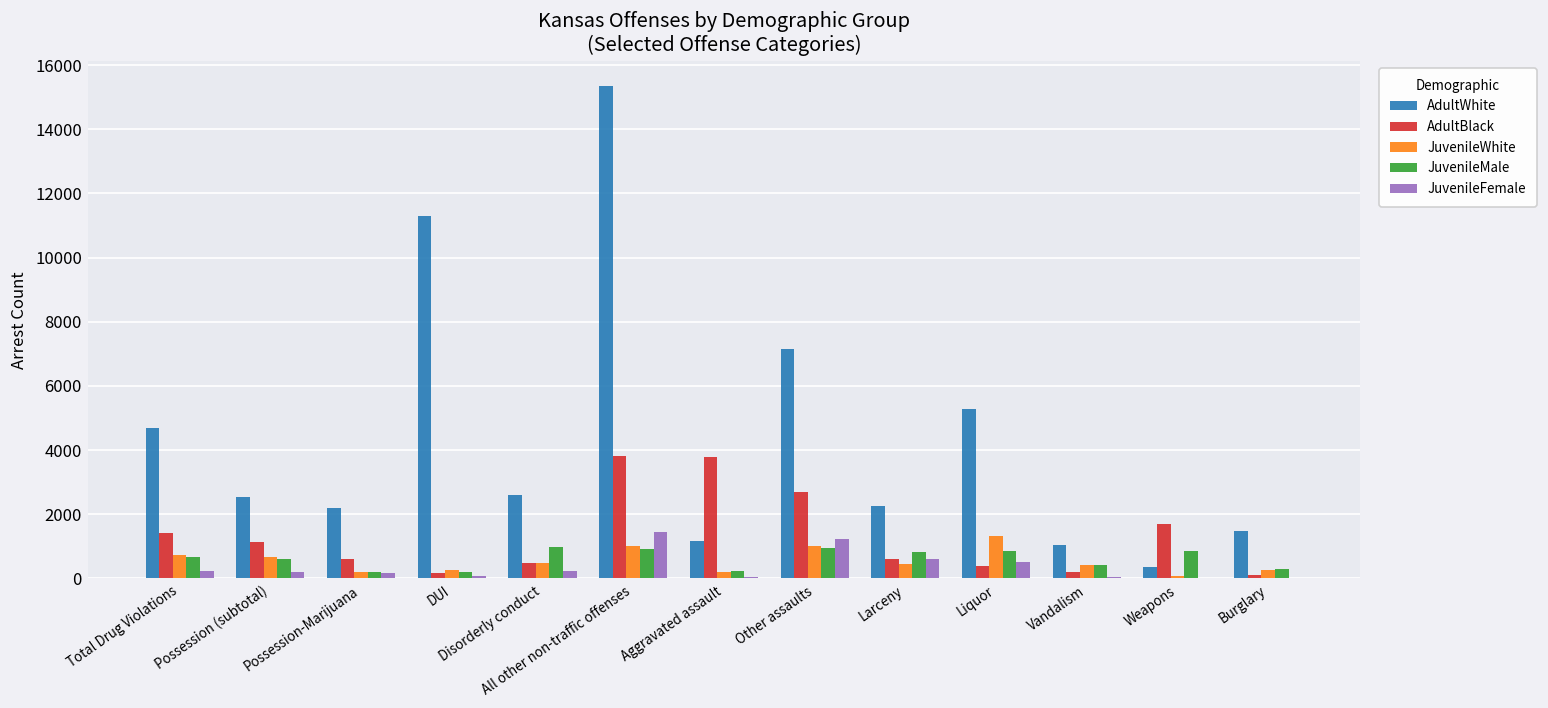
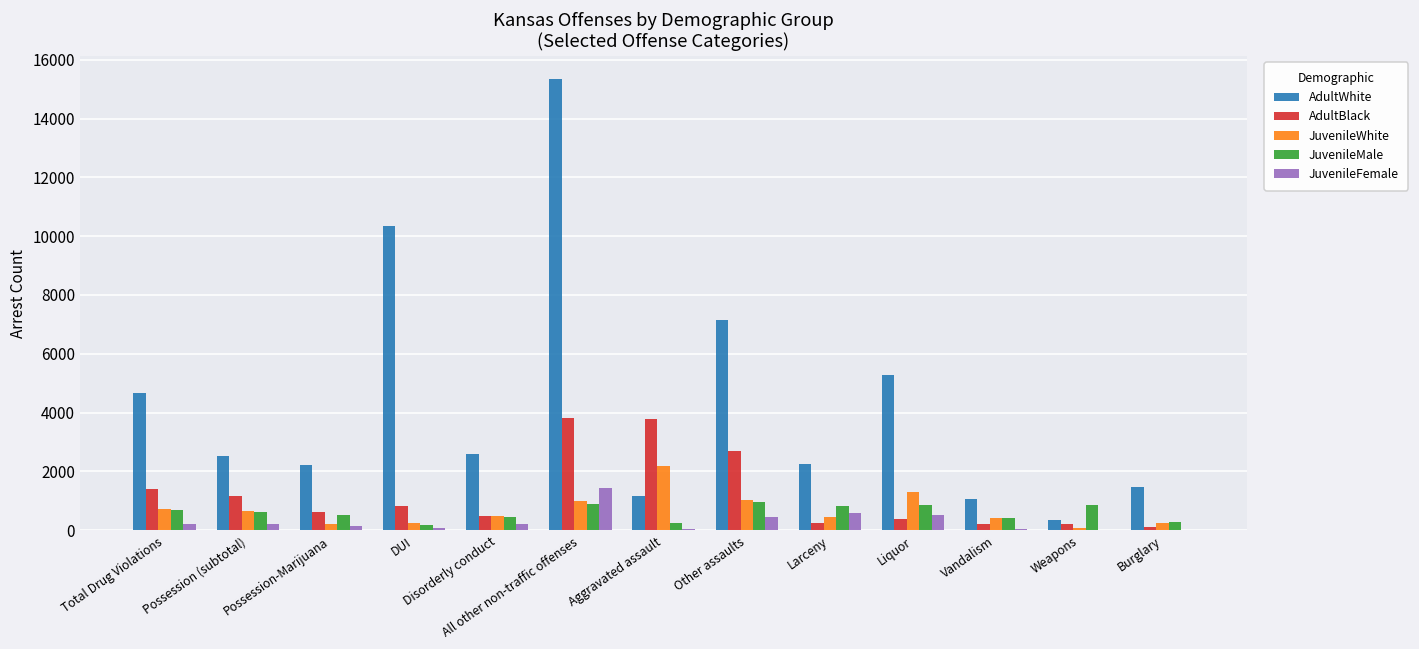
JuvenileMale, Possession-Marijuana: 200 -> 500
AdultWhite, DUI: 11300 -> 10300
AdultBlack, DUI: 200 -> 800
JuvenileMale, Disorderly conduct: 1000 -> 400
JuvenileWhite, Aggravated assault: 200 -> 2200
JuvenileFemale, Other assaults: 1200 -> 400
AdultBlack, Larceny: 600 -> 300
AdultBlack, Weapons: 1700 -> 200
